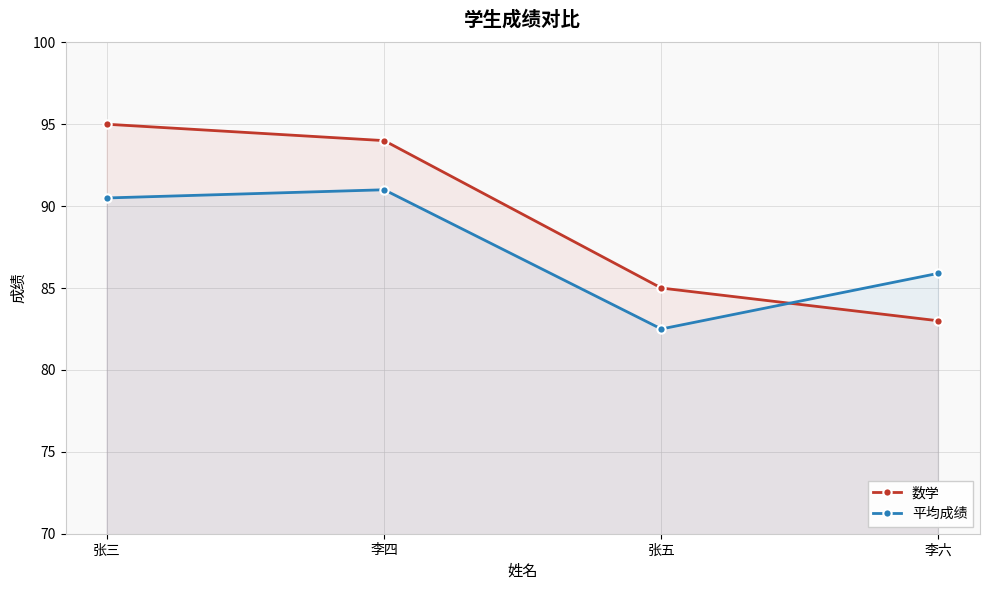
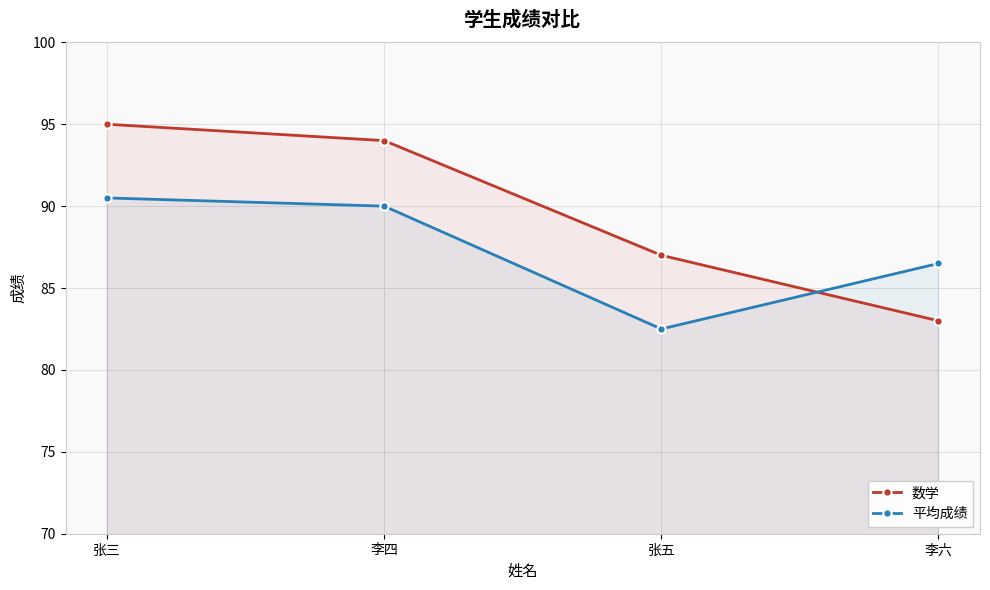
平均成绩, 李四: 91 -> 90
数学, 张五: 85 -> 87
平均成绩, 李六: 85.9 -> 86.5
